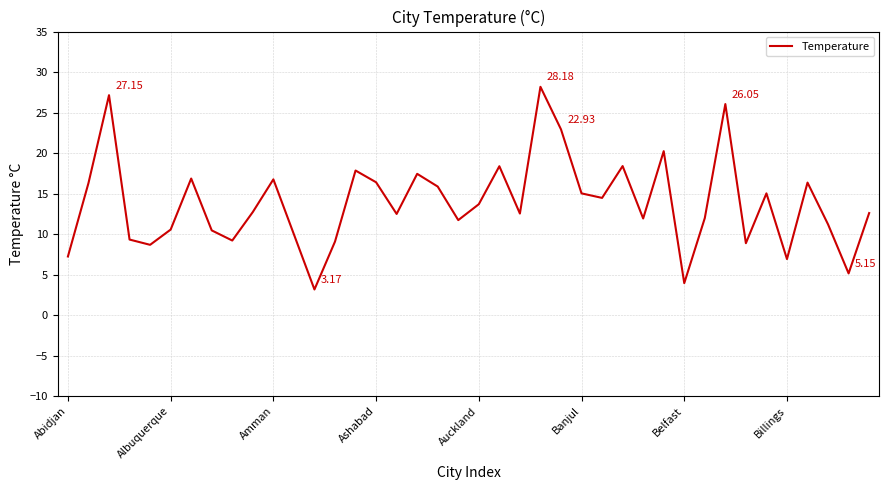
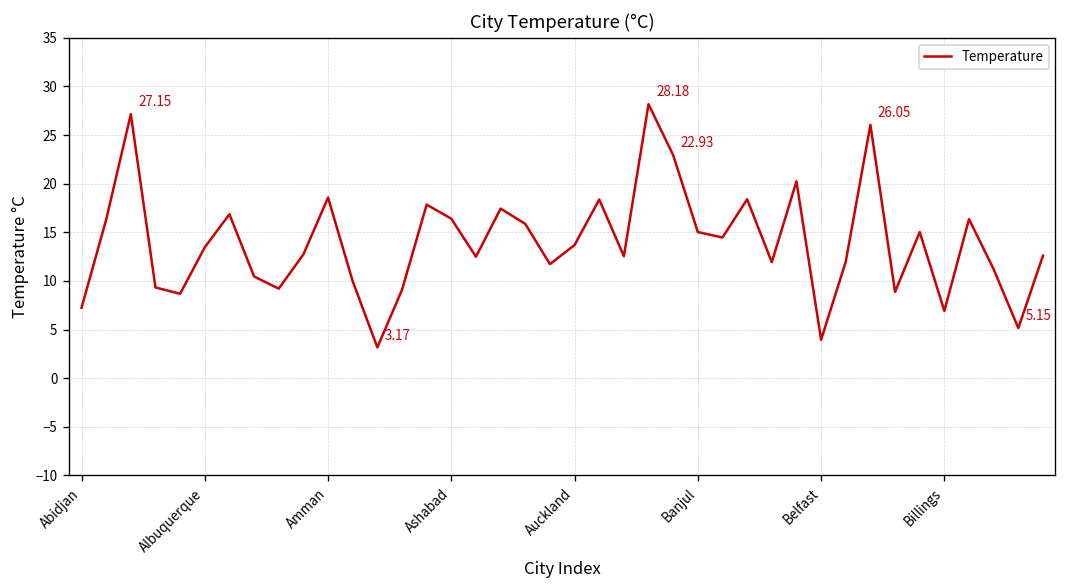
Albuquerque: 11 -> 13
Amman: 17 -> 19
